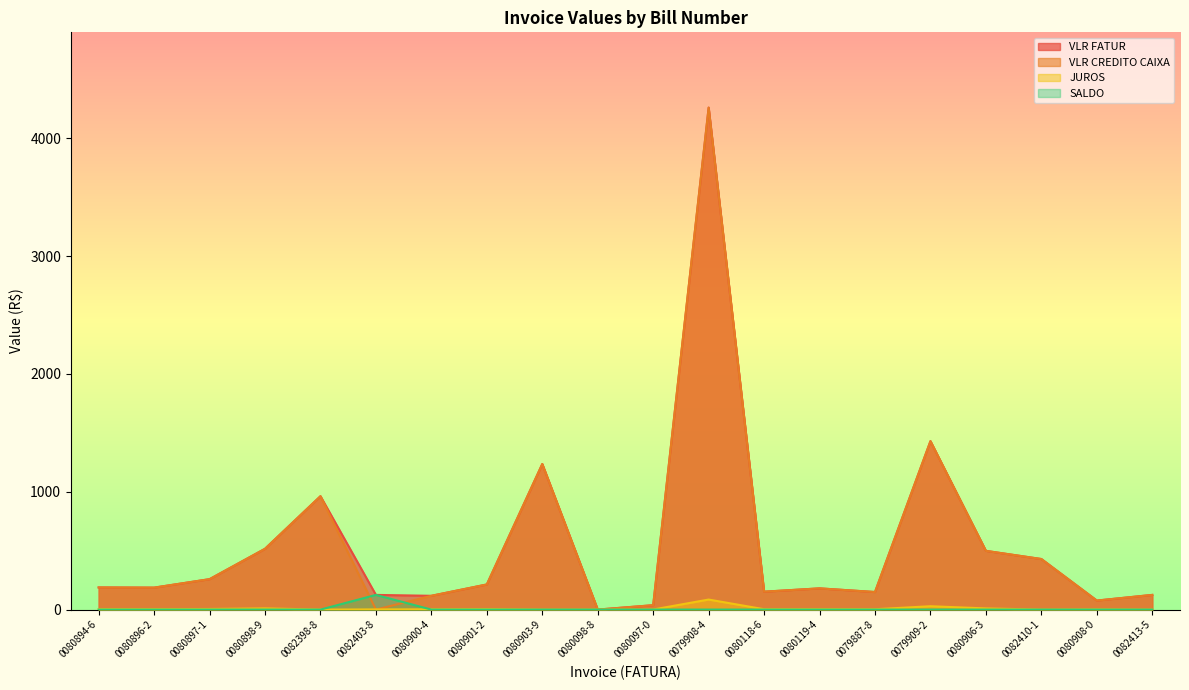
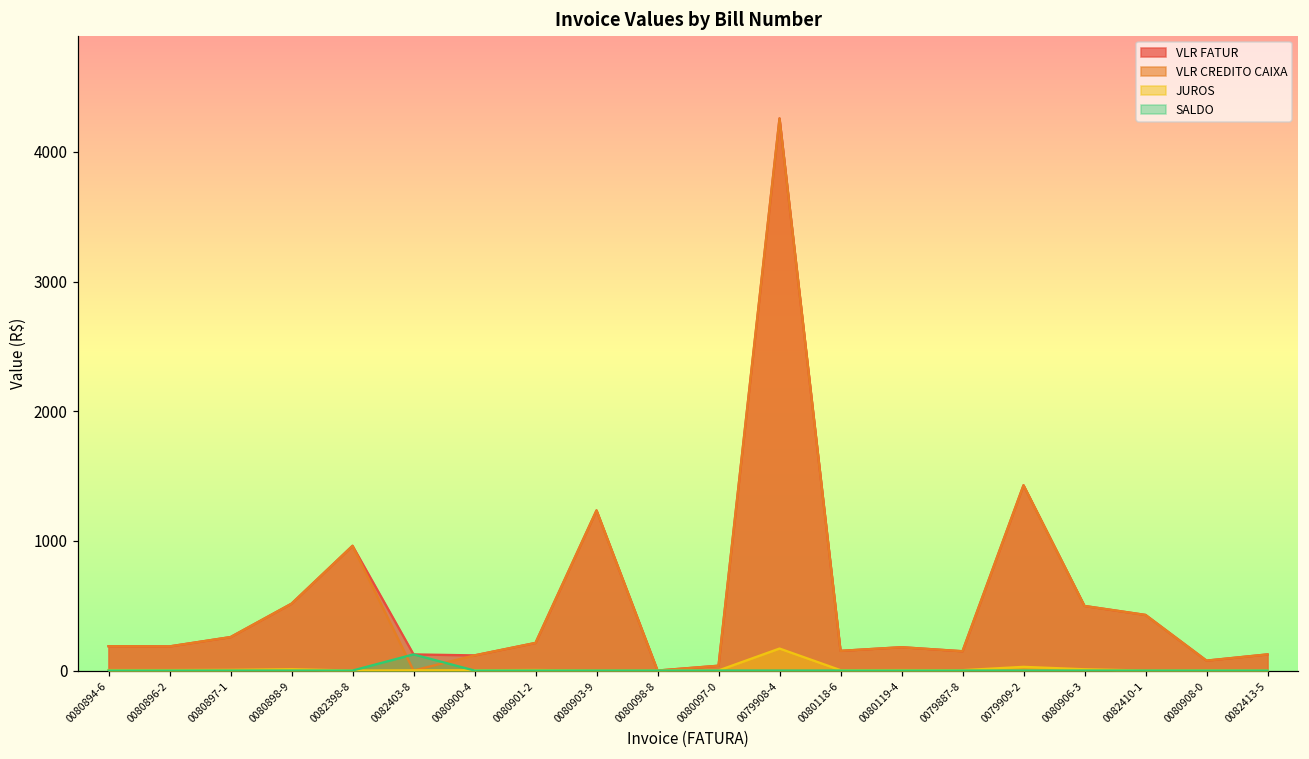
JUROS, 0079908-4: 90 -> 170
